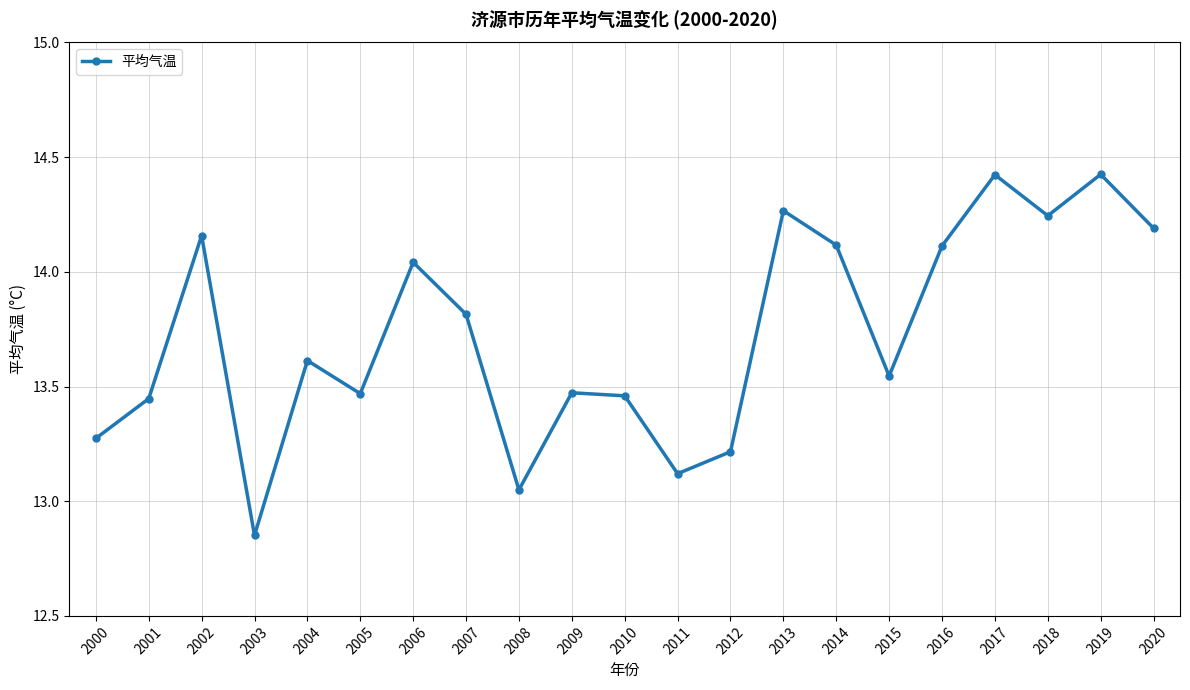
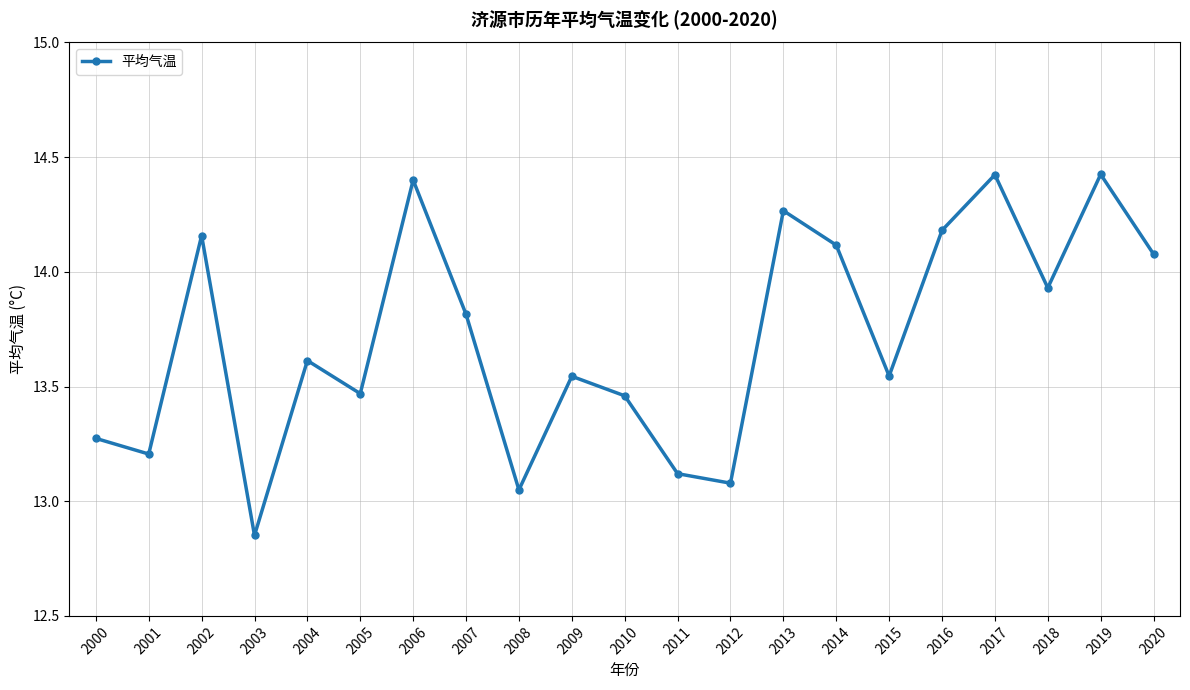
2001: 13.45 -> 13.21
2006: 14.04 -> 14.40
2009: 13.47 -> 13.54
2012: 13.22 -> 13.08
2016: 14.11 -> 14.18
2018: 14.24 -> 13.93
2020: 14.19 -> 14.08
